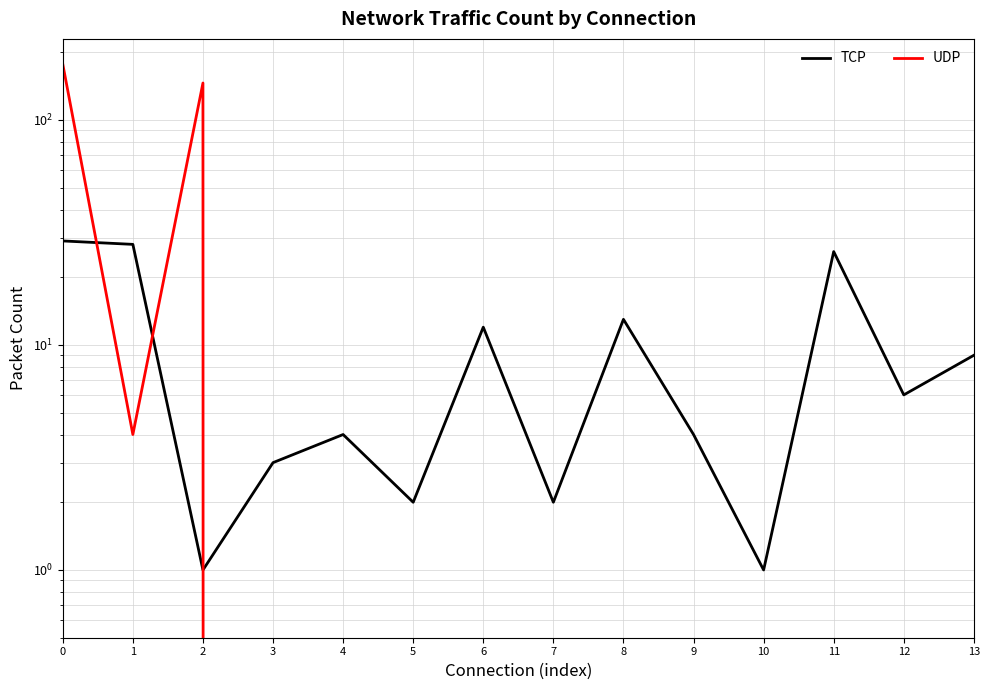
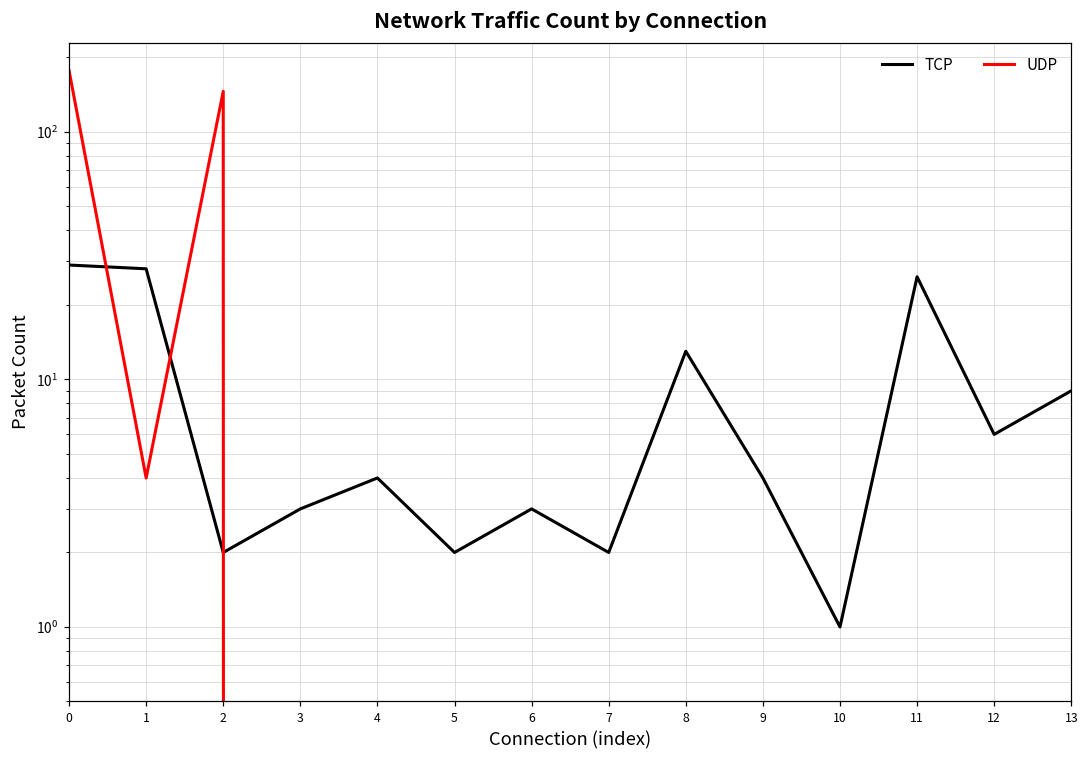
TCP, 2: 1 -> 2
TCP, 6: 12 -> 3
